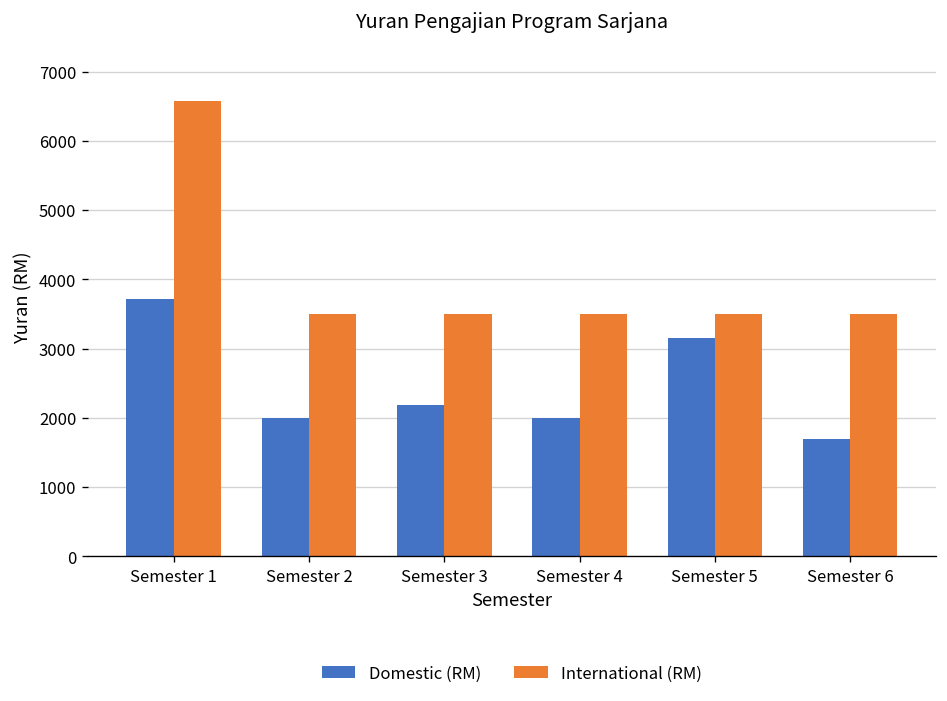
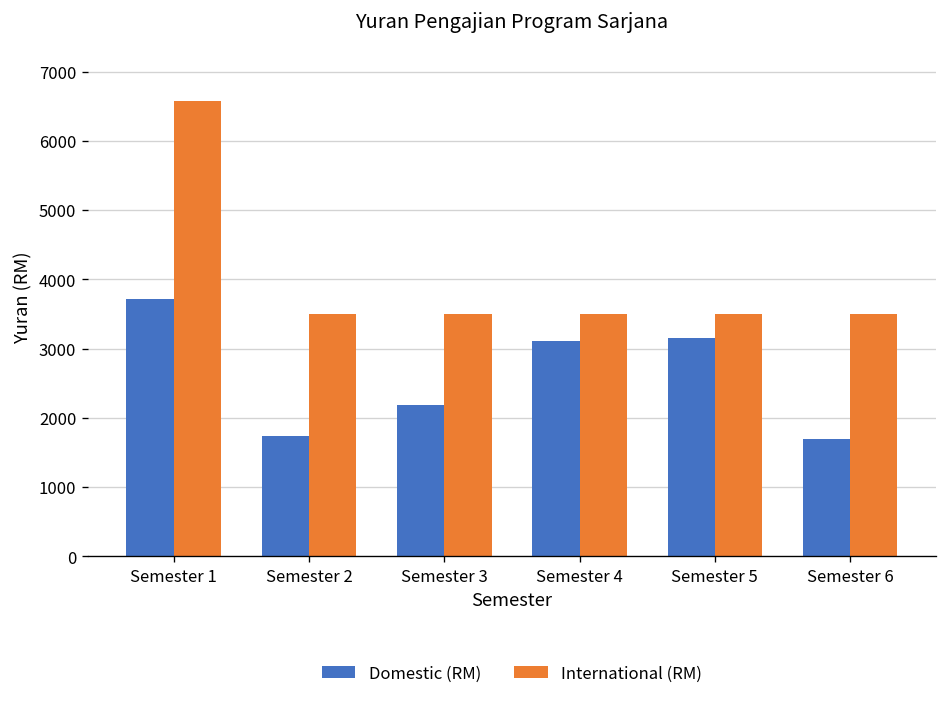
Domestic (RM), Semester 2: 2000 -> 1700
Domestic (RM), Semester 4: 2000 -> 3100
